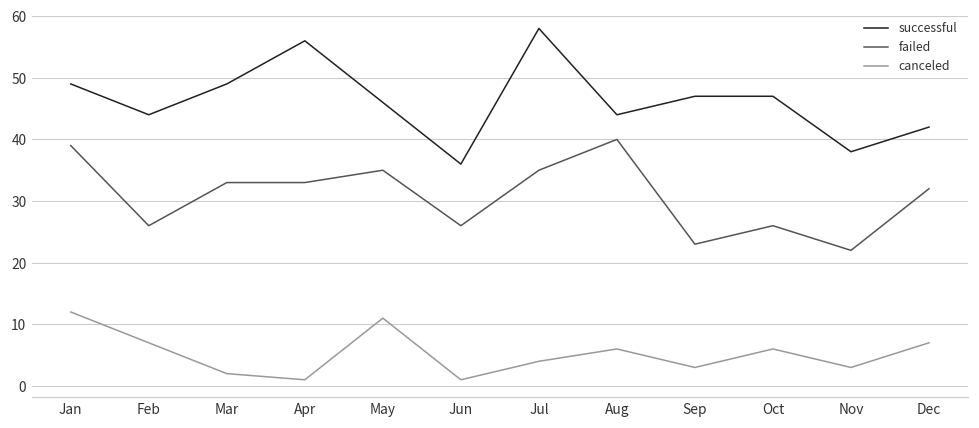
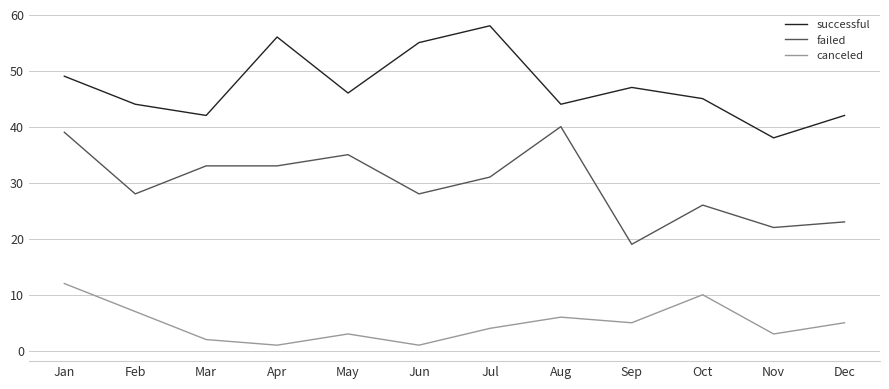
failed, Feb: 26 -> 28
successful, Mar: 49 -> 42
canceled, May: 11 -> 3
successful, Jun: 36 -> 55
failed, Jun: 26 -> 28
failed, Jul: 35 -> 31
failed, Sep: 23 -> 19
canceled, Sep: 3 -> 5
successful, Oct: 47 -> 45
canceled, Oct: 6 -> 10
failed, Dec: 32 -> 23
canceled, Dec: 7 -> 5
